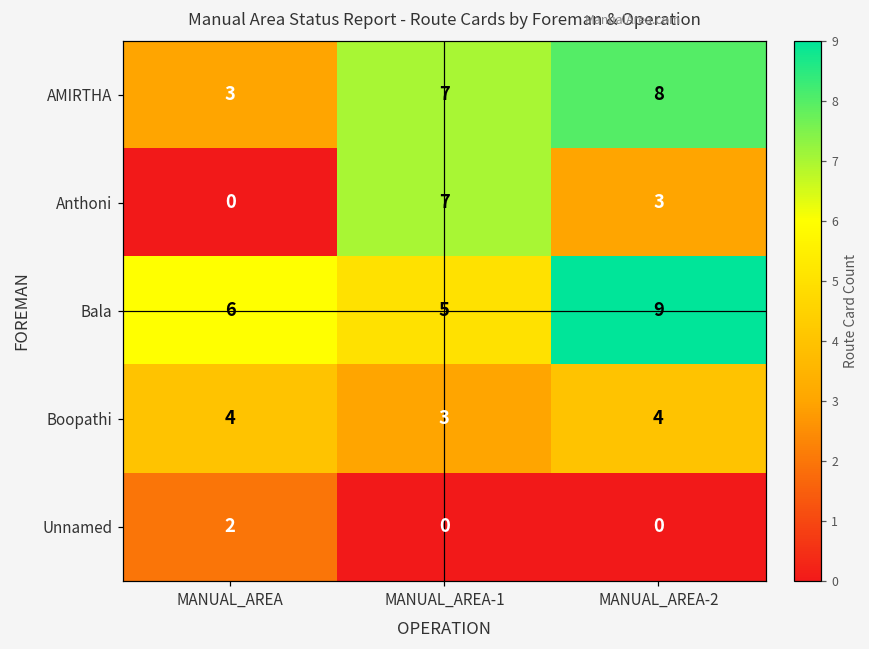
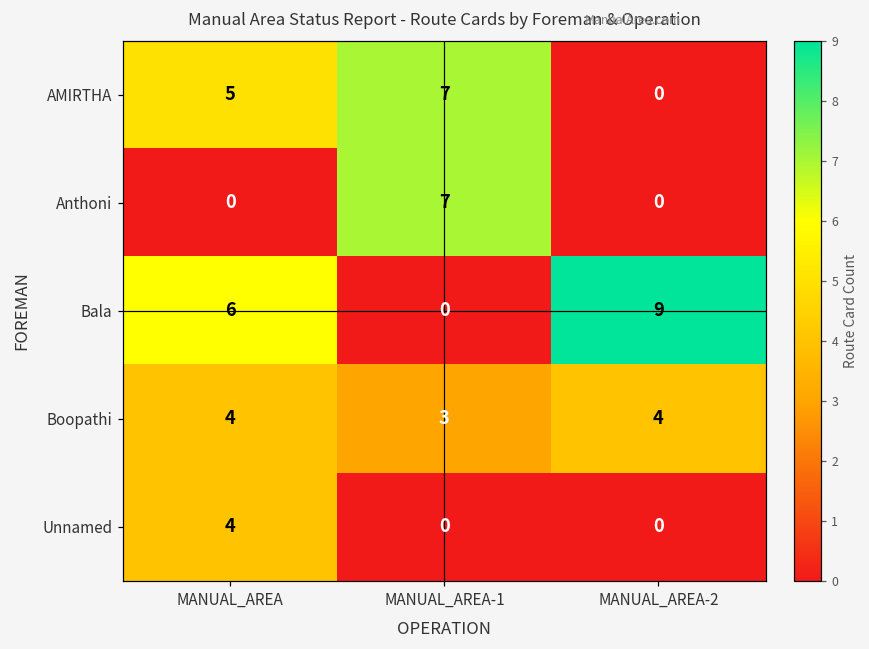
AMIRTHA, MANUAL_AREA: 3 -> 5
AMIRTHA, MANUAL_AREA-2: 8 -> 0
Anthoni, MANUAL_AREA-2: 3 -> 0
Bala, MANUAL_AREA-1: 5 -> 0
Unnamed, MANUAL_AREA: 2 -> 4
